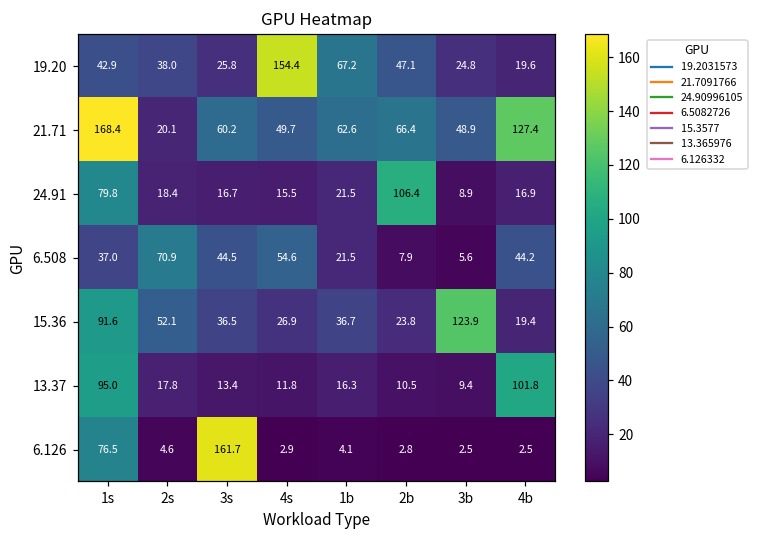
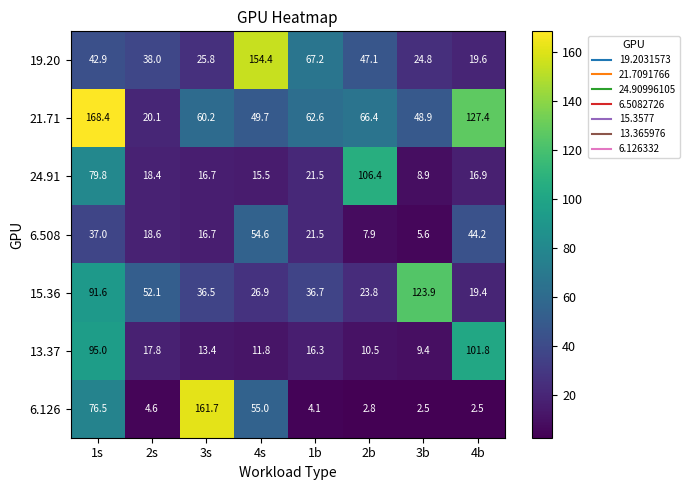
6.508, 2s: 70.9 -> 18.6
6.508, 3s: 44.5 -> 16.7
6.126, 4s: 2.9 -> 55.0
